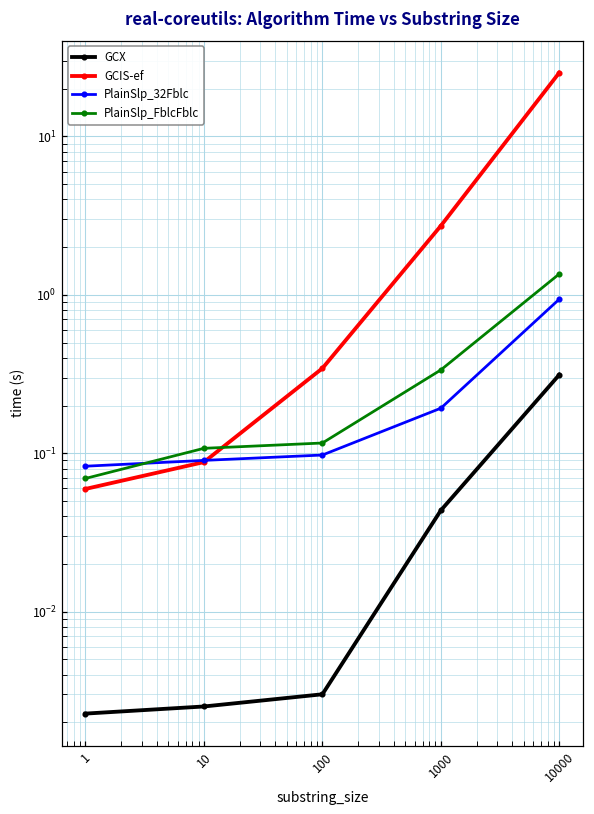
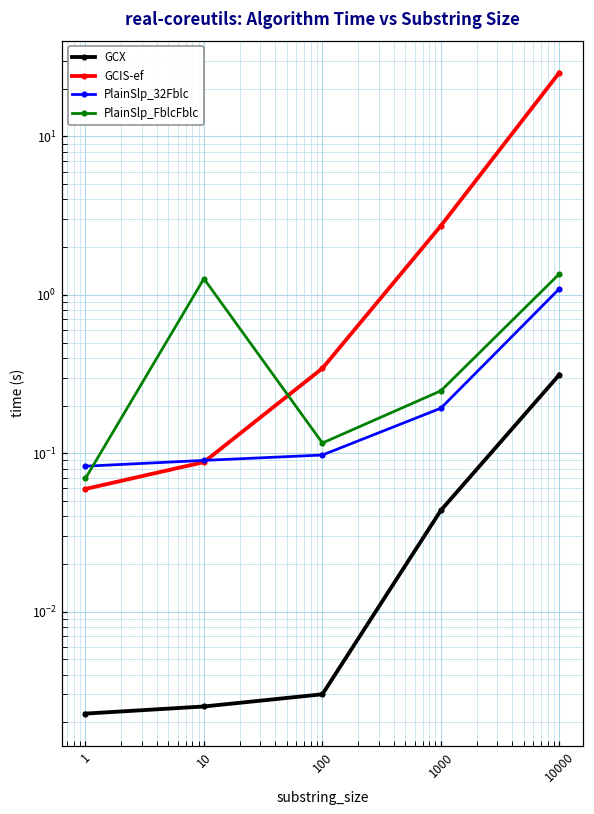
PlainSlp_FblcFblc, 10: 0.11 -> 1.3
PlainSlp_FblcFblc, 1000: 0.34 -> 0.25
PlainSlp_32Fblc, 10000: 0.9 -> 1.1
